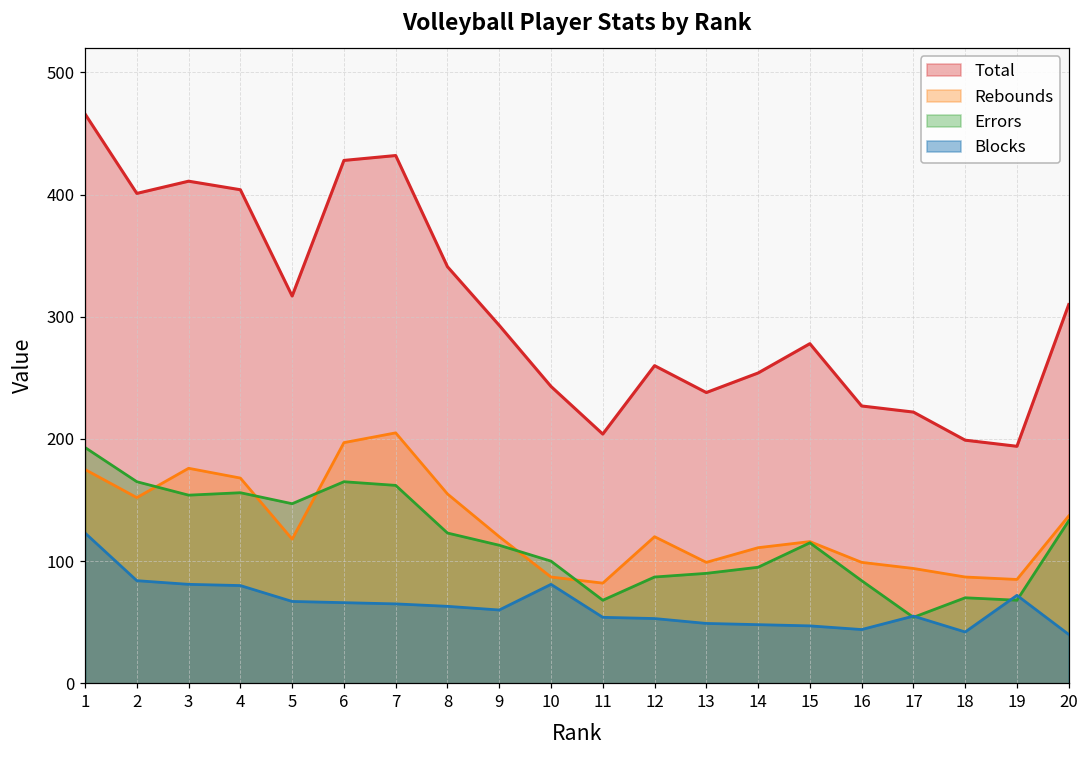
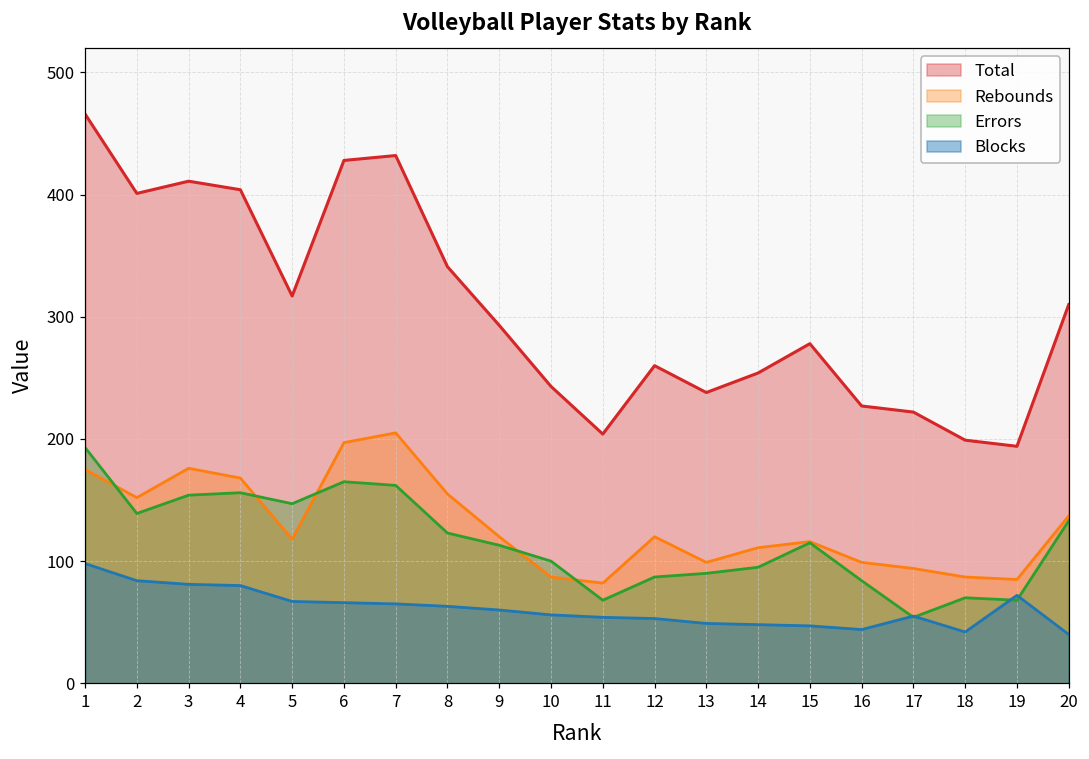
Blocks, 1: 123 -> 98
Errors, 2: 165 -> 139
Blocks, 10: 81 -> 56
